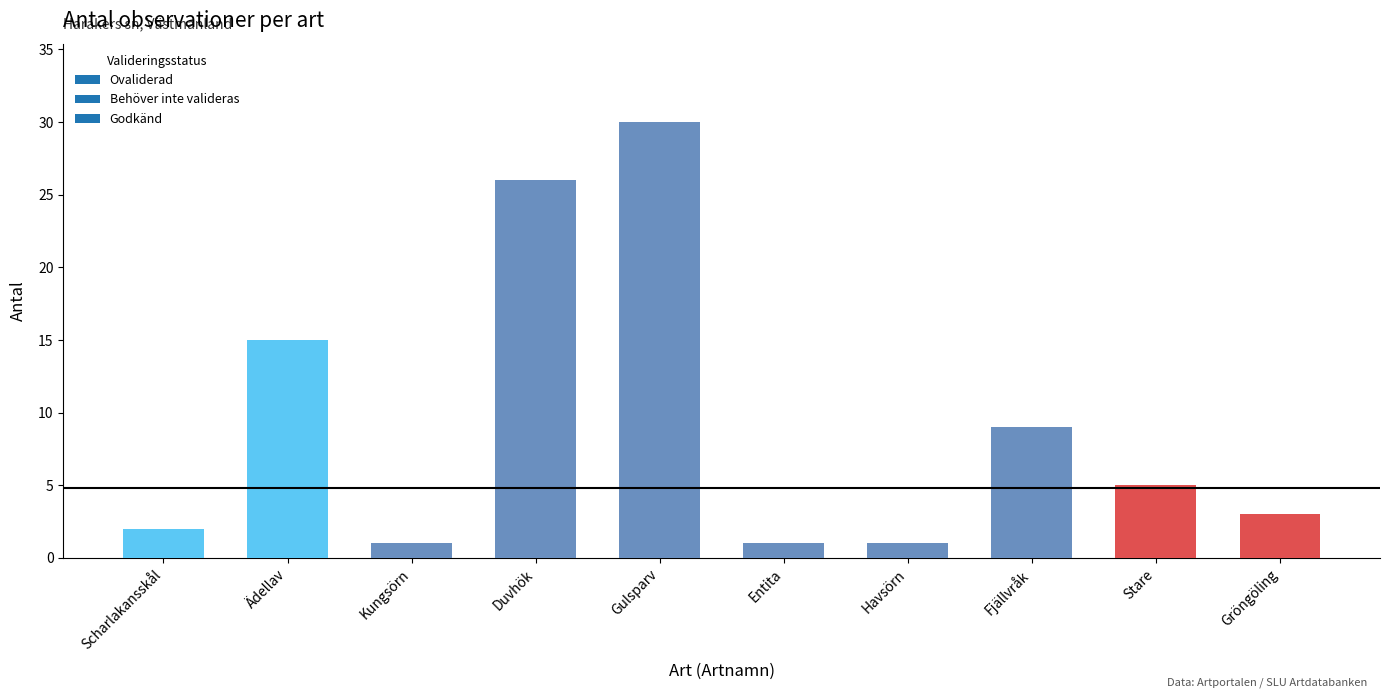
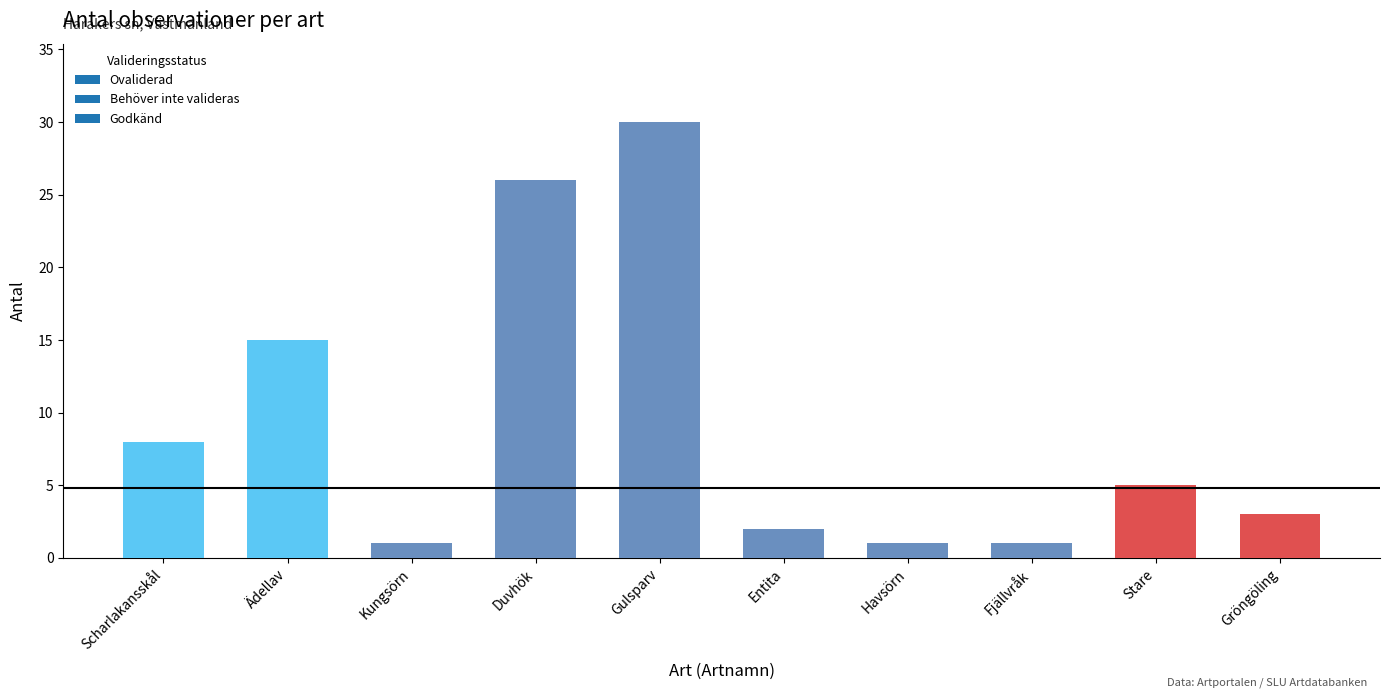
Scharlakansskål: 2 -> 8
Entita: 1 -> 2
Fjällvråk: 9 -> 1
